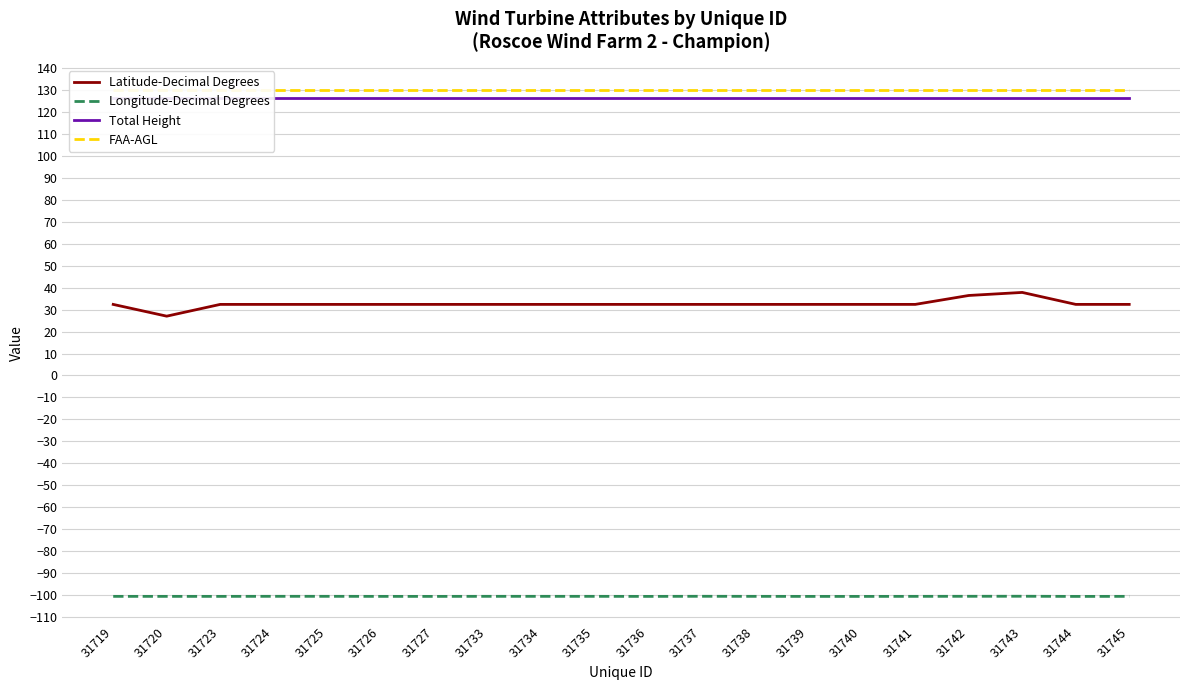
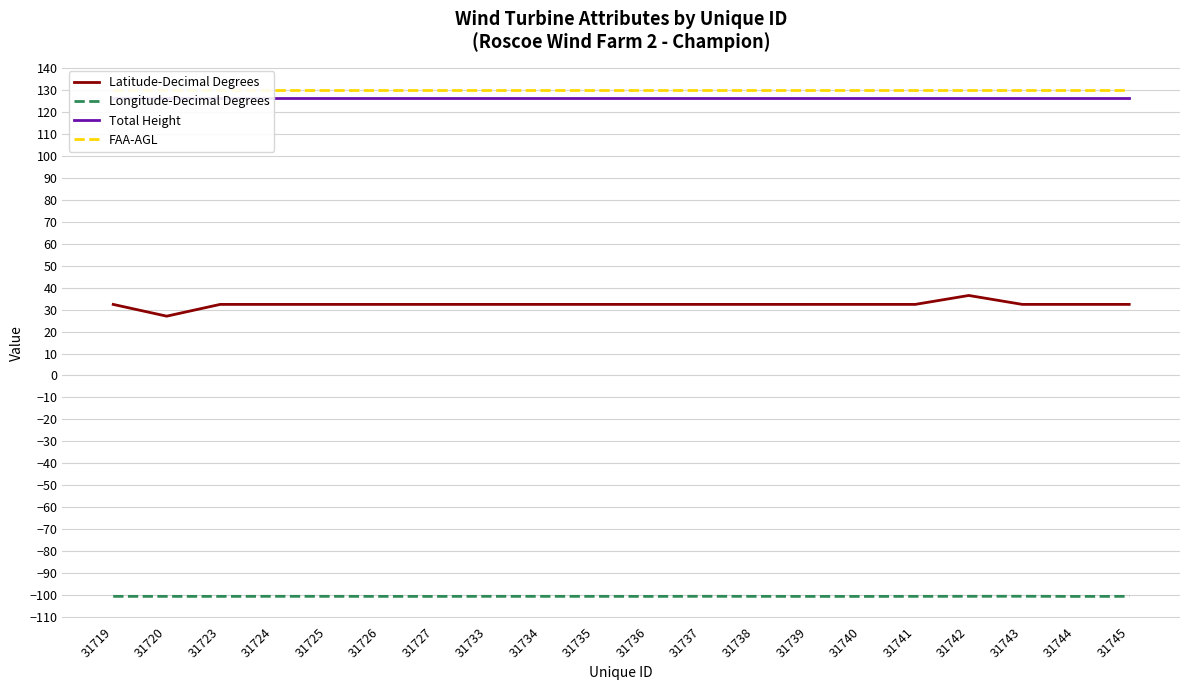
Latitude-Decimal Degrees, 31743: 38 -> 32
